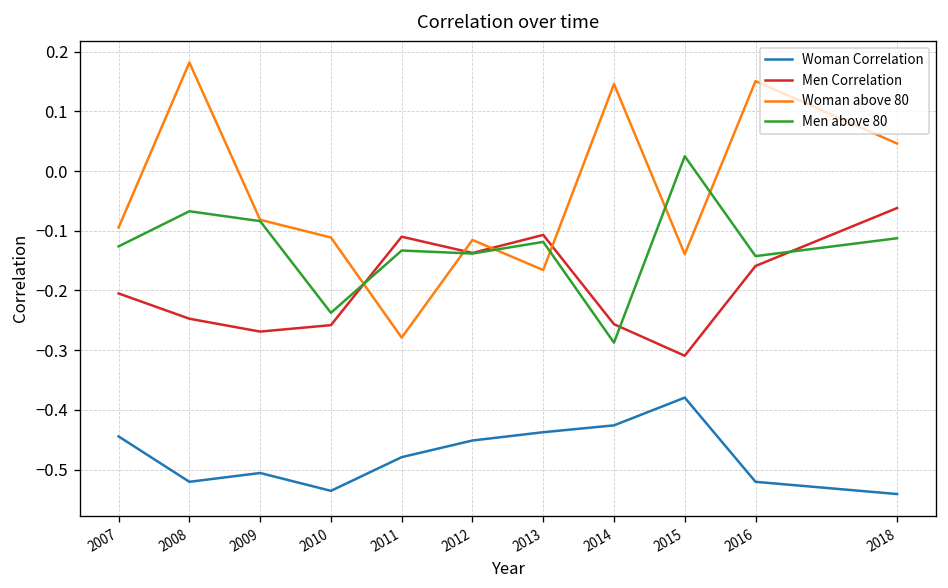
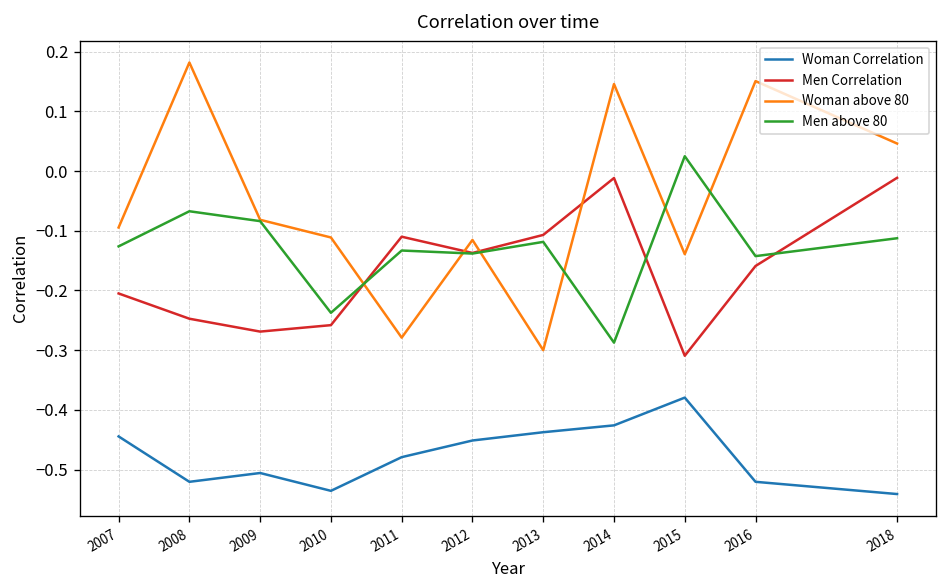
Woman above 80, 2013: -0.17 -> -0.30
Men Correlation, 2014: -0.26 -> -0.01
Men Correlation, 2018: -0.06 -> -0.01
